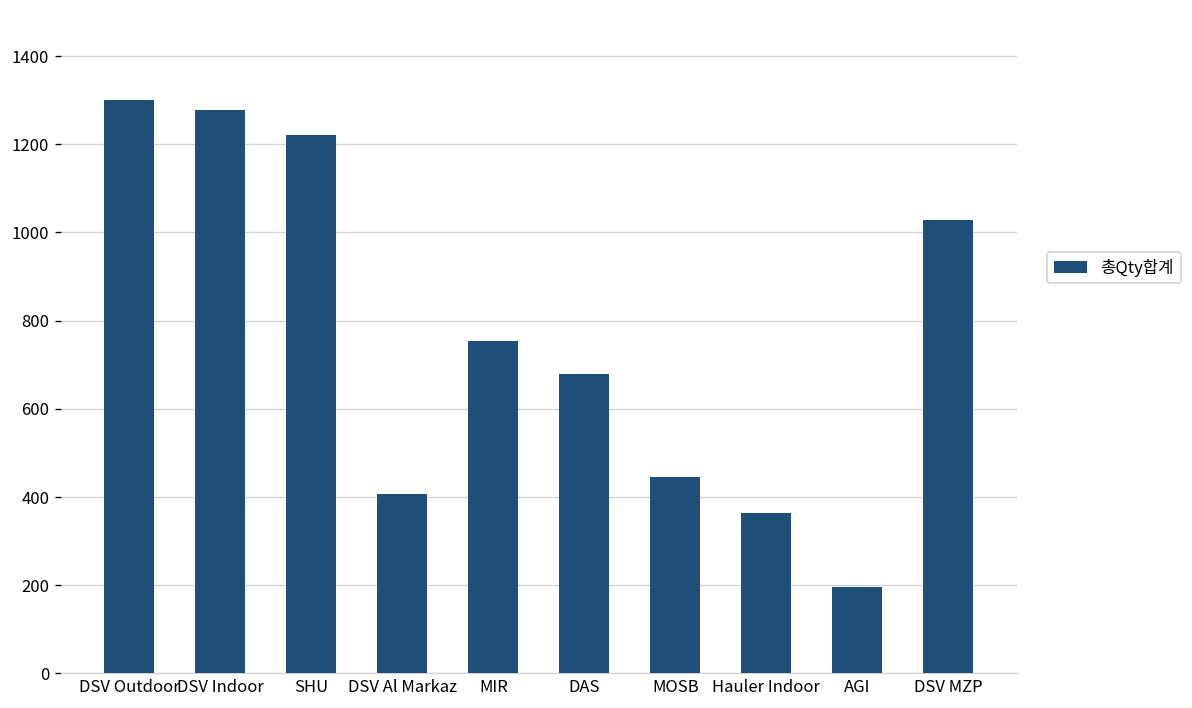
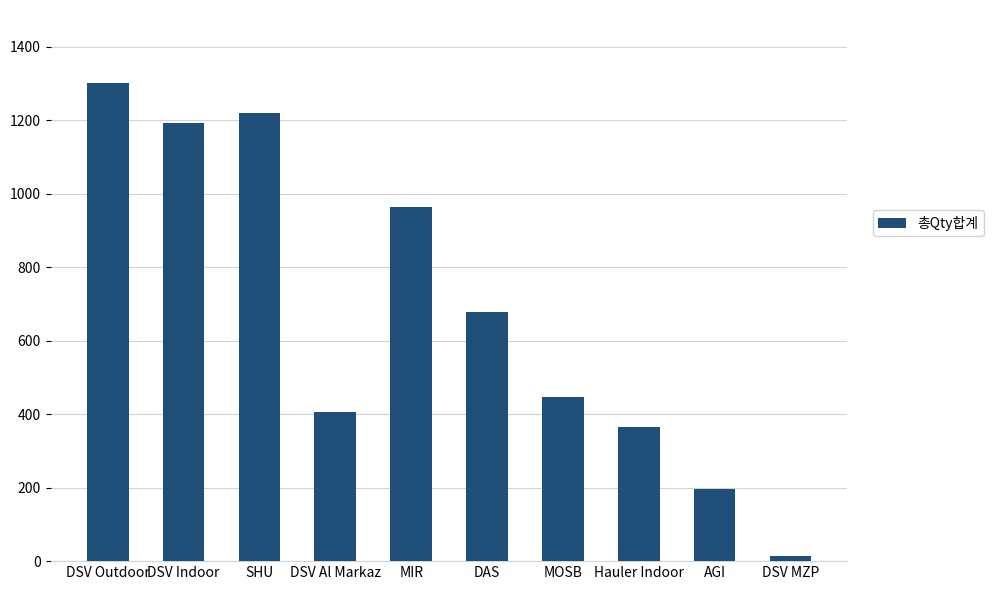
DSV Indoor: 1280 -> 1190
MIR: 750 -> 960
DSV MZP: 1030 -> 10
